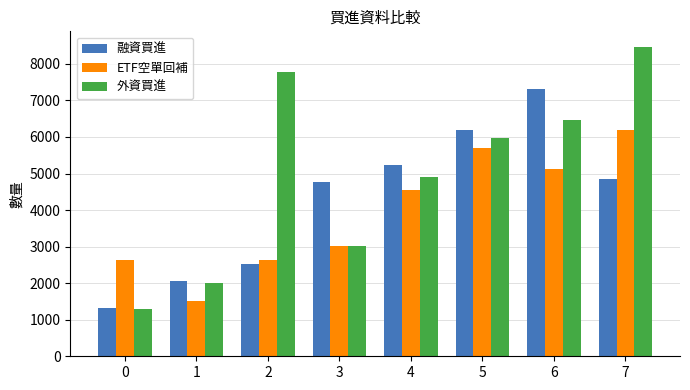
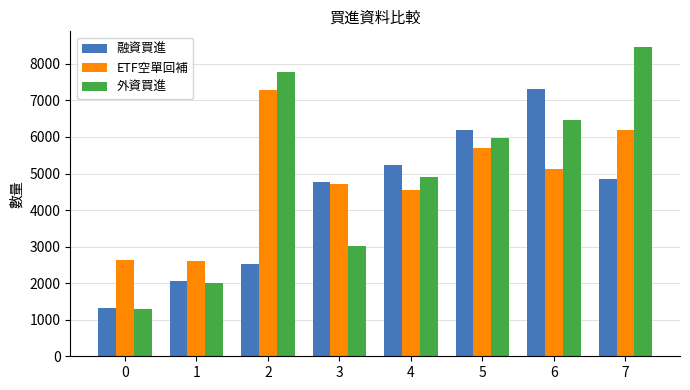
ETF空單回補, 1: 1500 -> 2600
ETF空單回補, 2: 2600 -> 7300
ETF空單回補, 3: 3000 -> 4700
